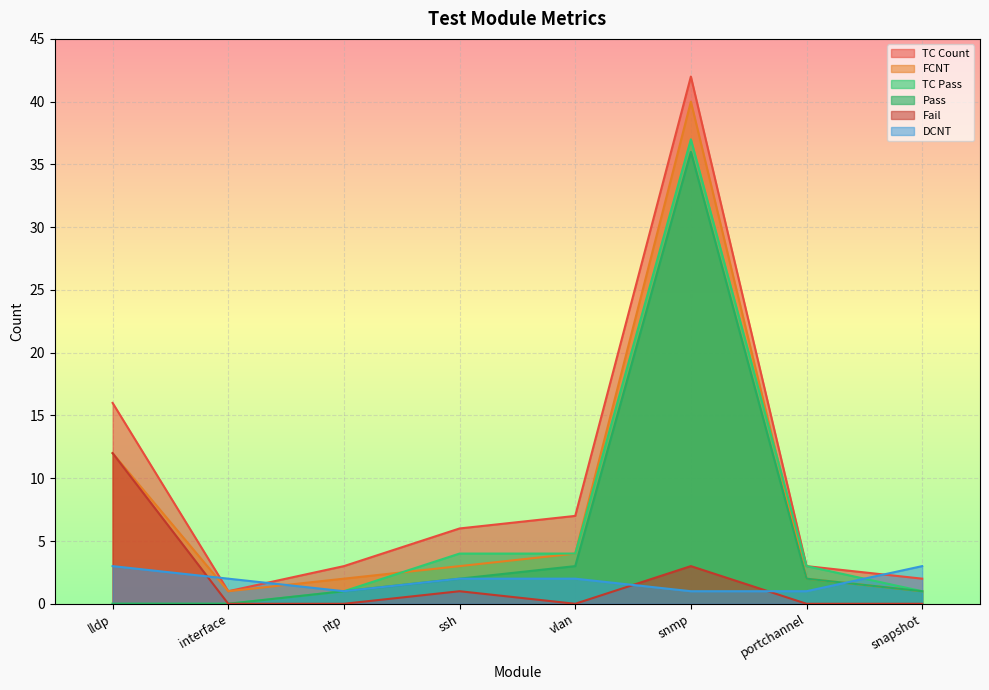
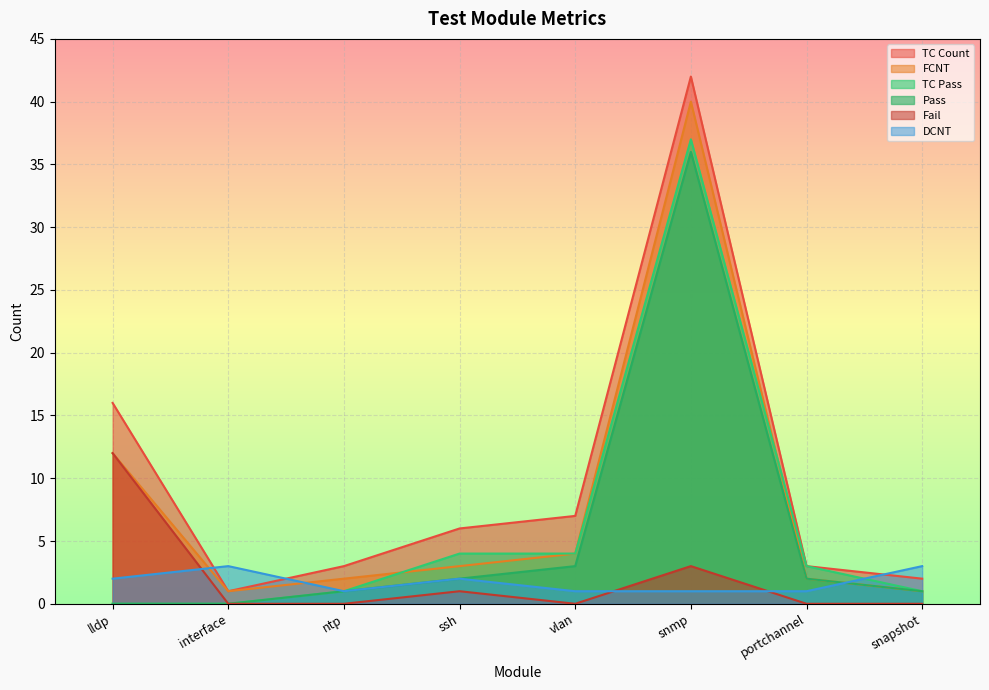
DCNT, lldp: 3 -> 2
DCNT, interface: 2 -> 3
DCNT, vlan: 2 -> 1
